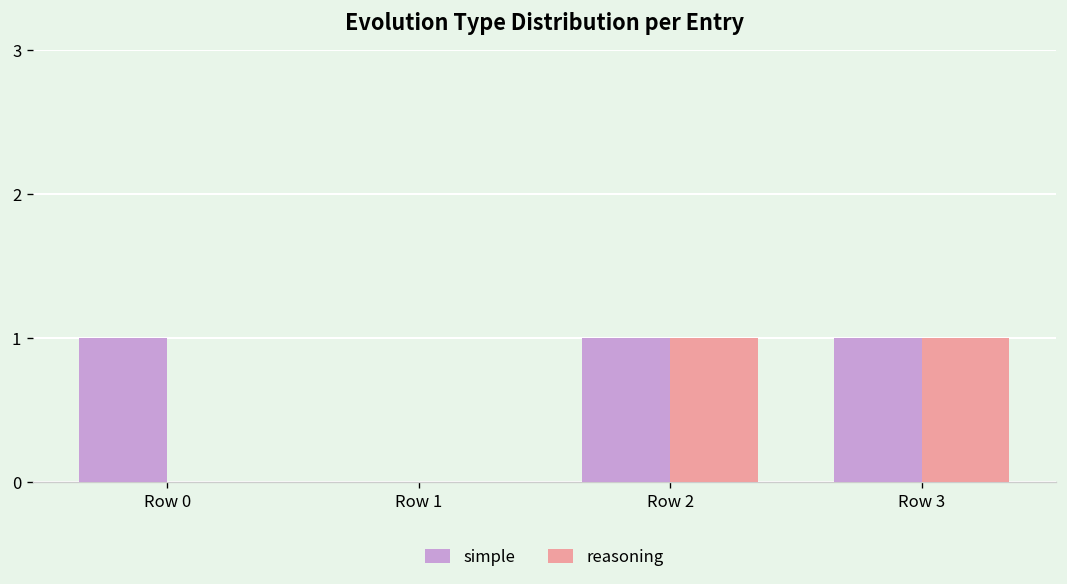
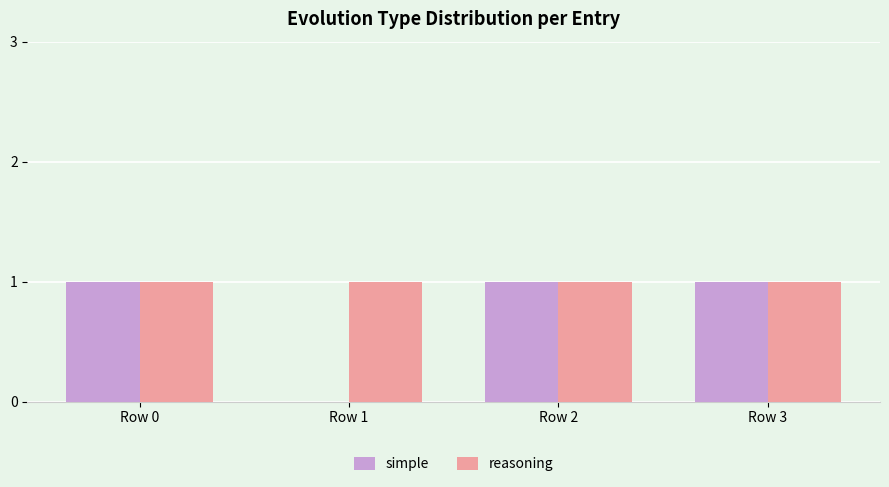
reasoning, Row 0: 0 -> 1
reasoning, Row 1: 0 -> 1
